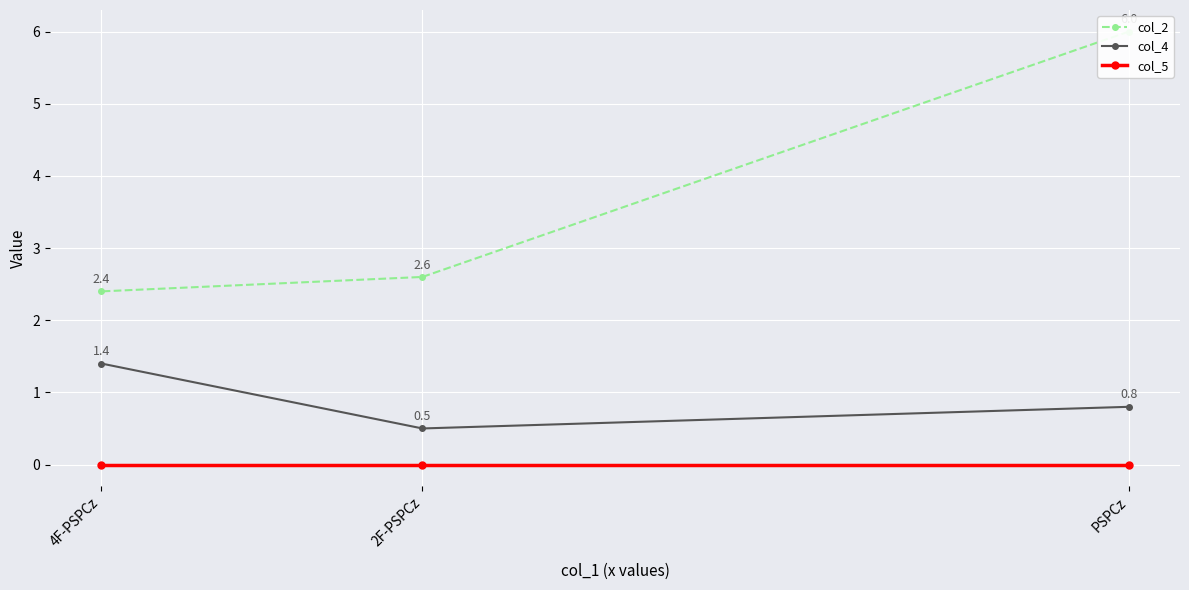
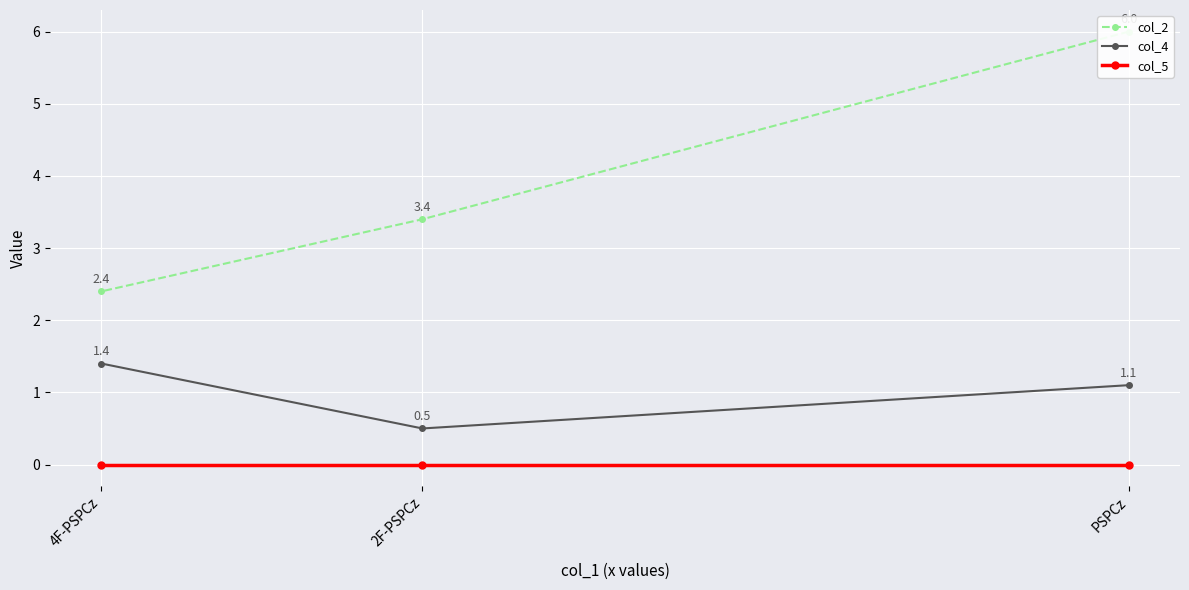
col_2, 2F-PSPCz: 2.6 -> 3.4
col_4, PSPCz: 0.8 -> 1.1
